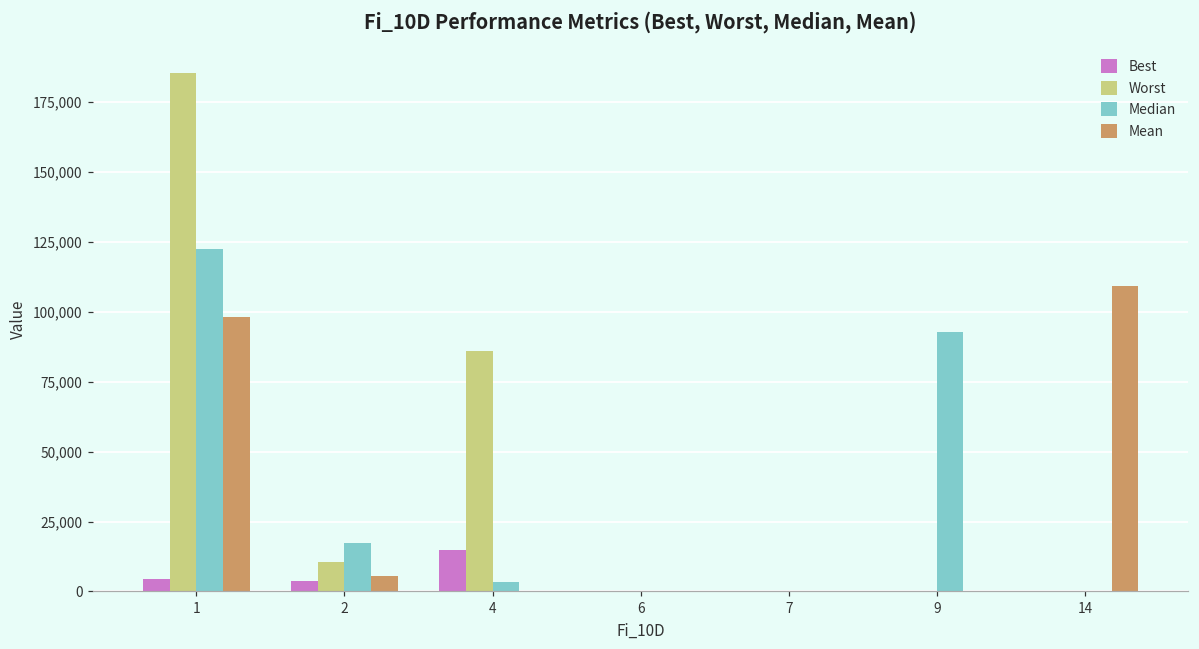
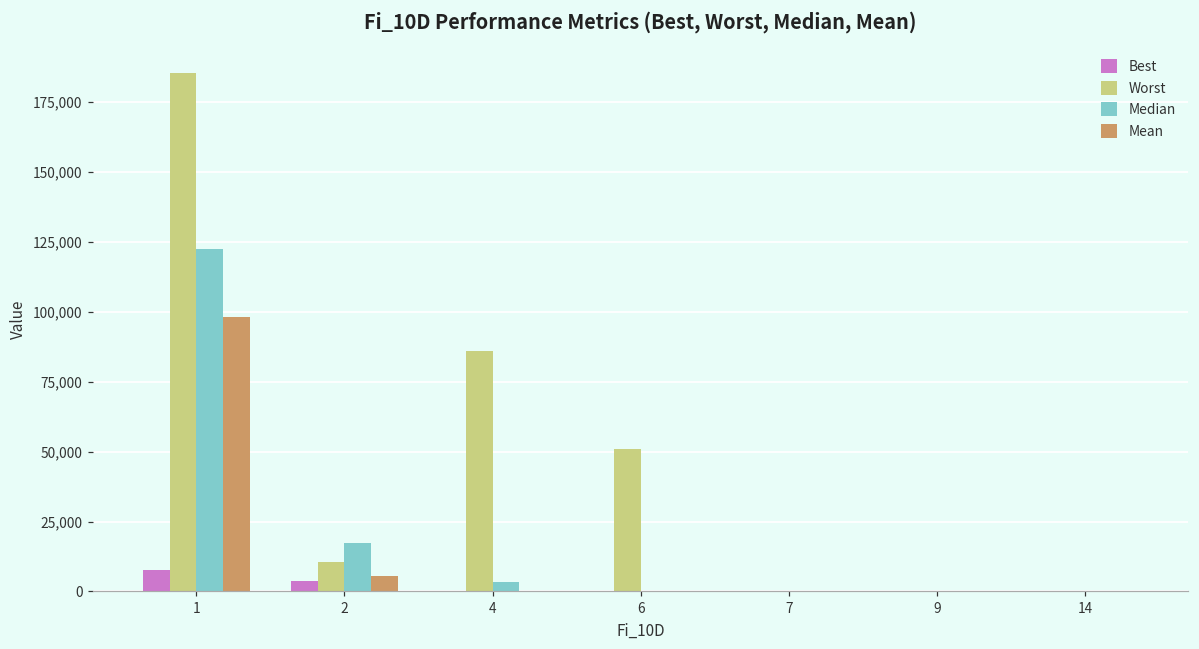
Best, 1: 5,000 -> 8,000
Best, 4: 15,000 -> 0
Worst, 6: 0 -> 51,000
Median, 9: 93,000 -> 0
Mean, 14: 109,000 -> 0
